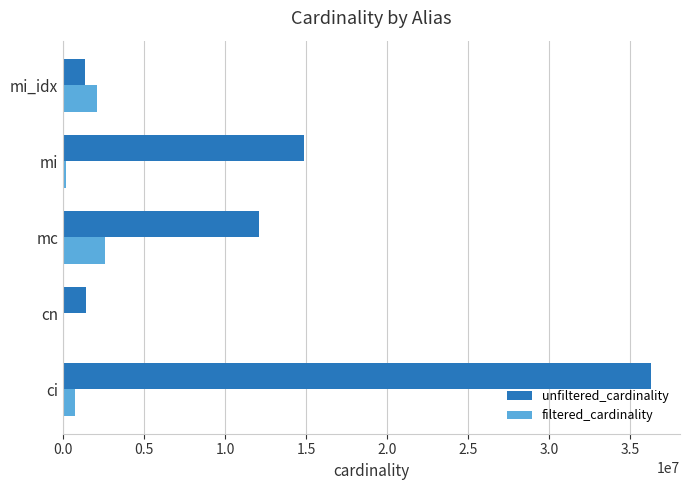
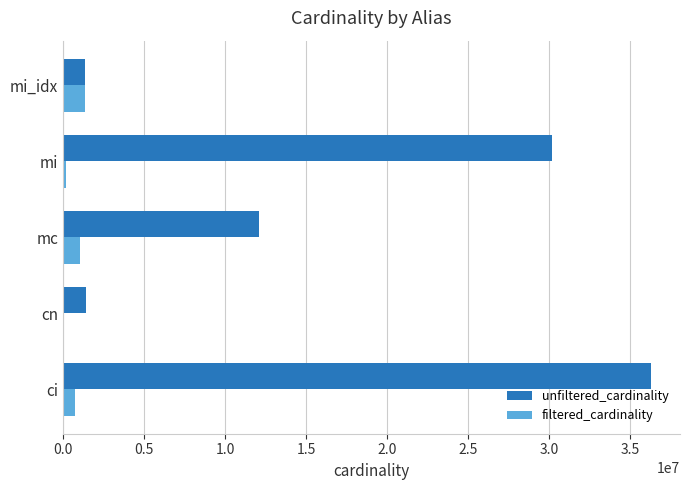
filtered_cardinality, mi_idx: 2100000 -> 1400000
unfiltered_cardinality, mi: 14800000 -> 30200000
filtered_cardinality, mc: 2600000 -> 1000000
